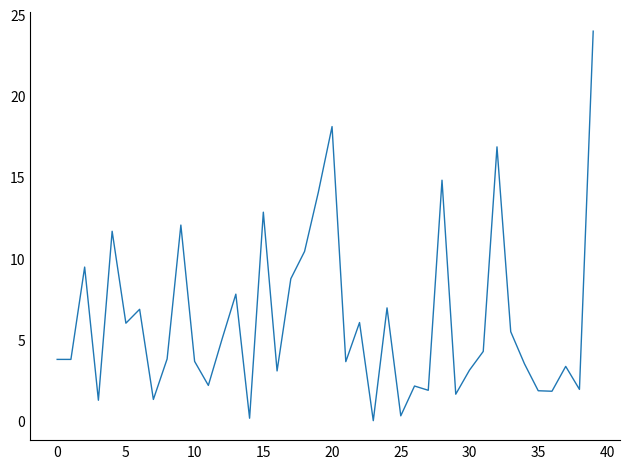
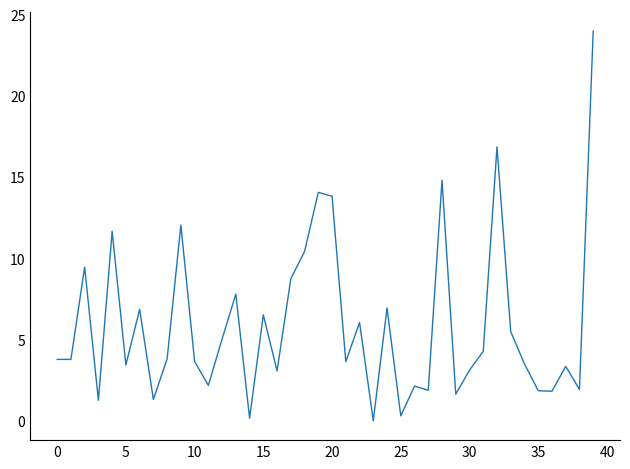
5: 6.0 -> 3.4
15: 12.9 -> 6.5
20: 18.1 -> 13.8
